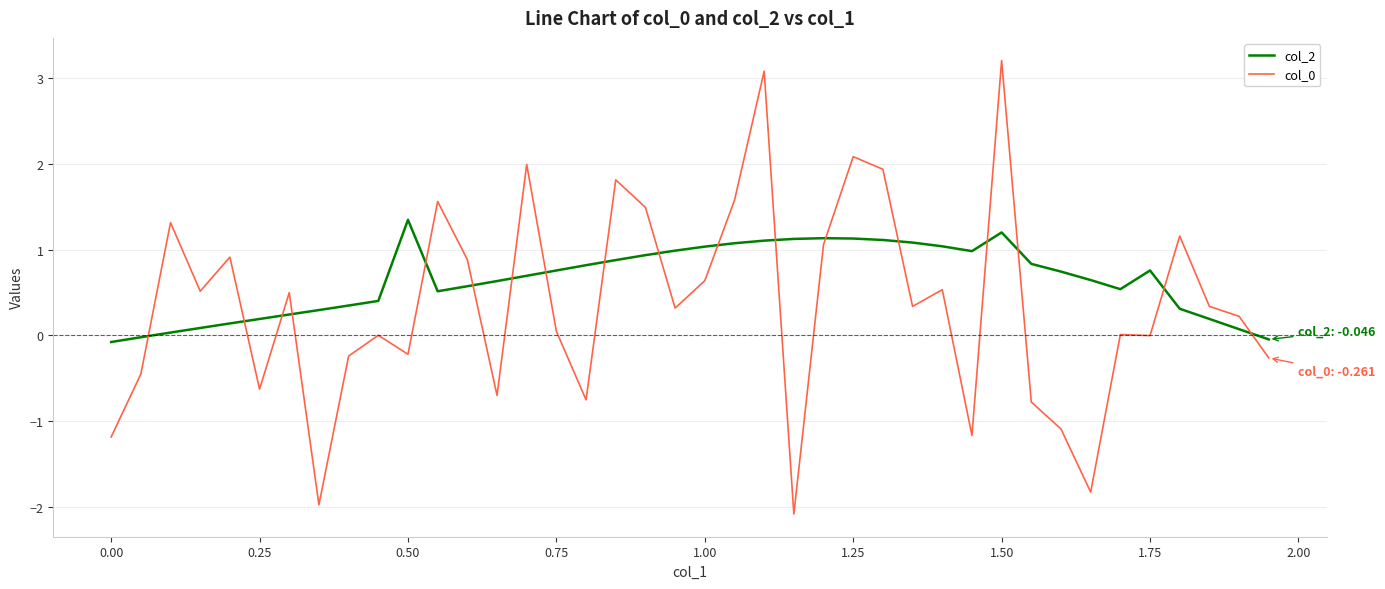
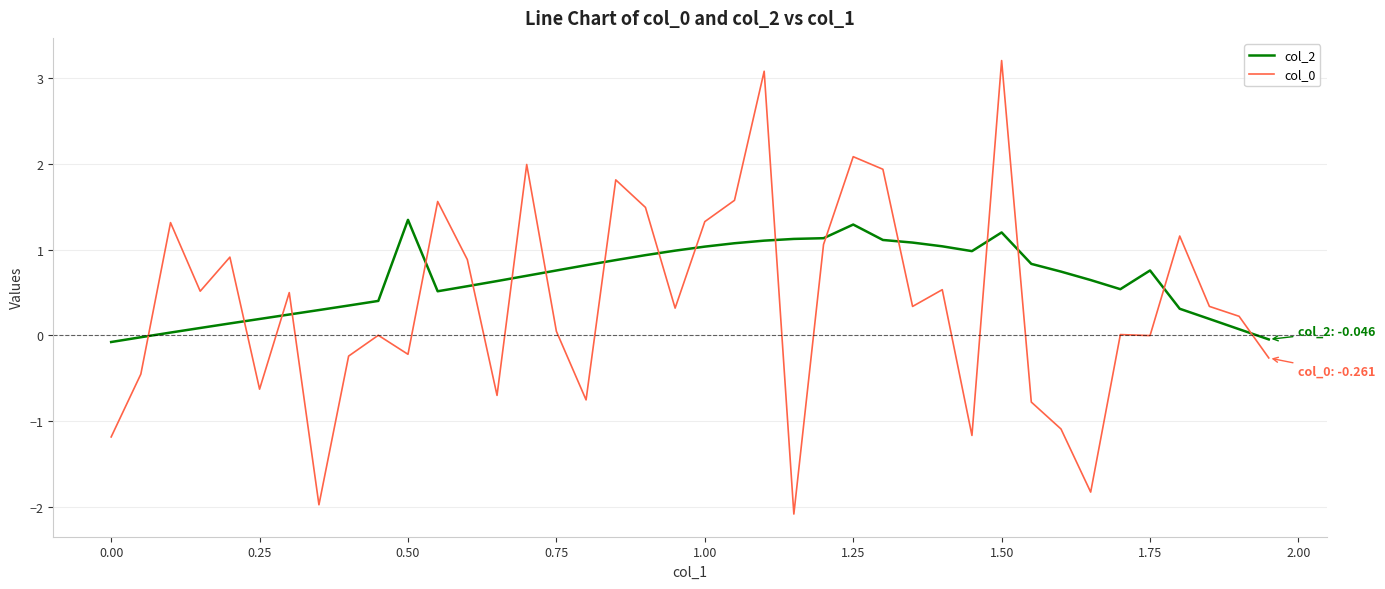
col_0, 1.00: 0.6 -> 1.3
col_2, 1.25: 1.1 -> 1.3
